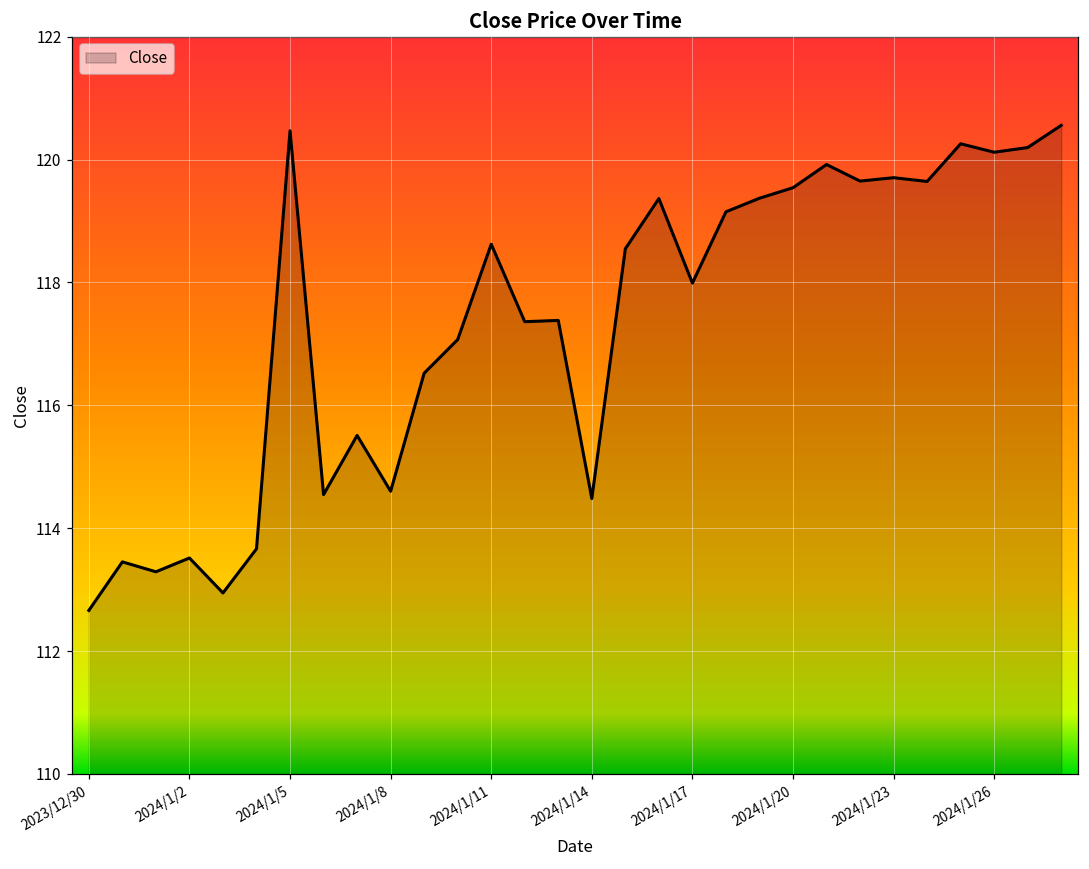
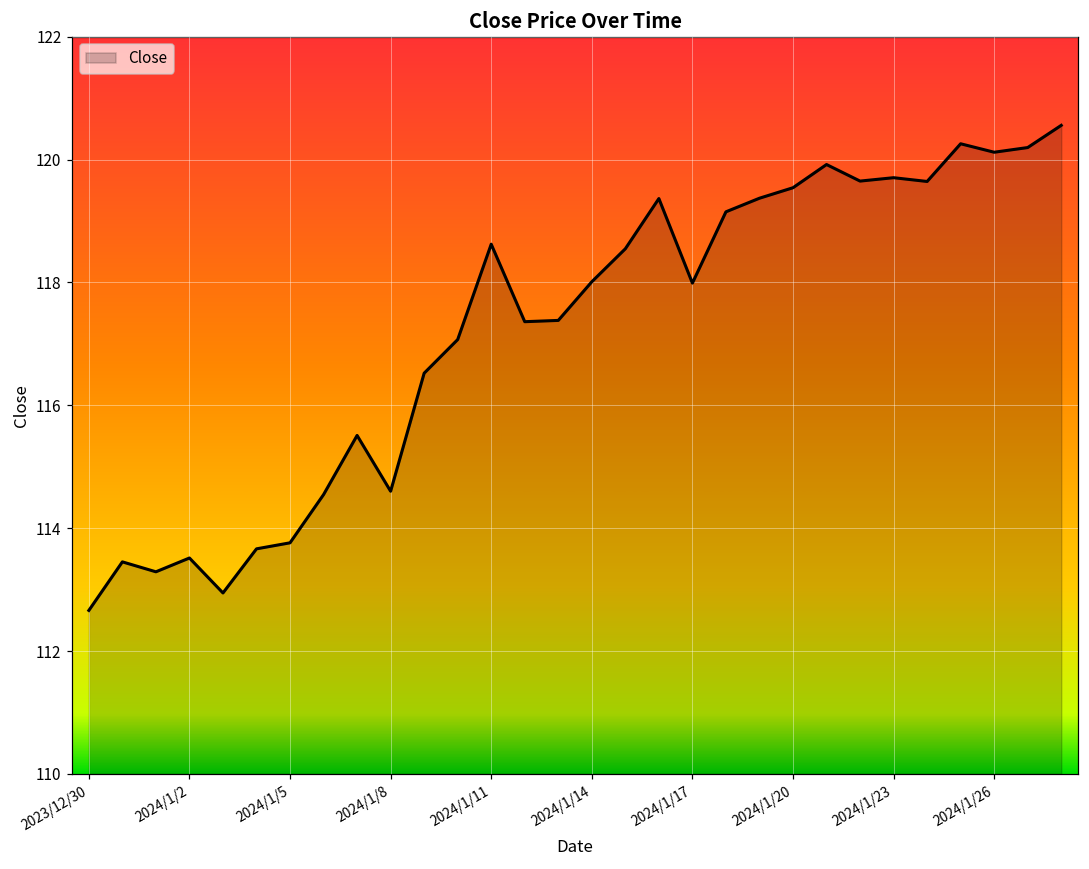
2024/1/5: 120.5 -> 113.8
2024/1/14: 114.5 -> 118.0
